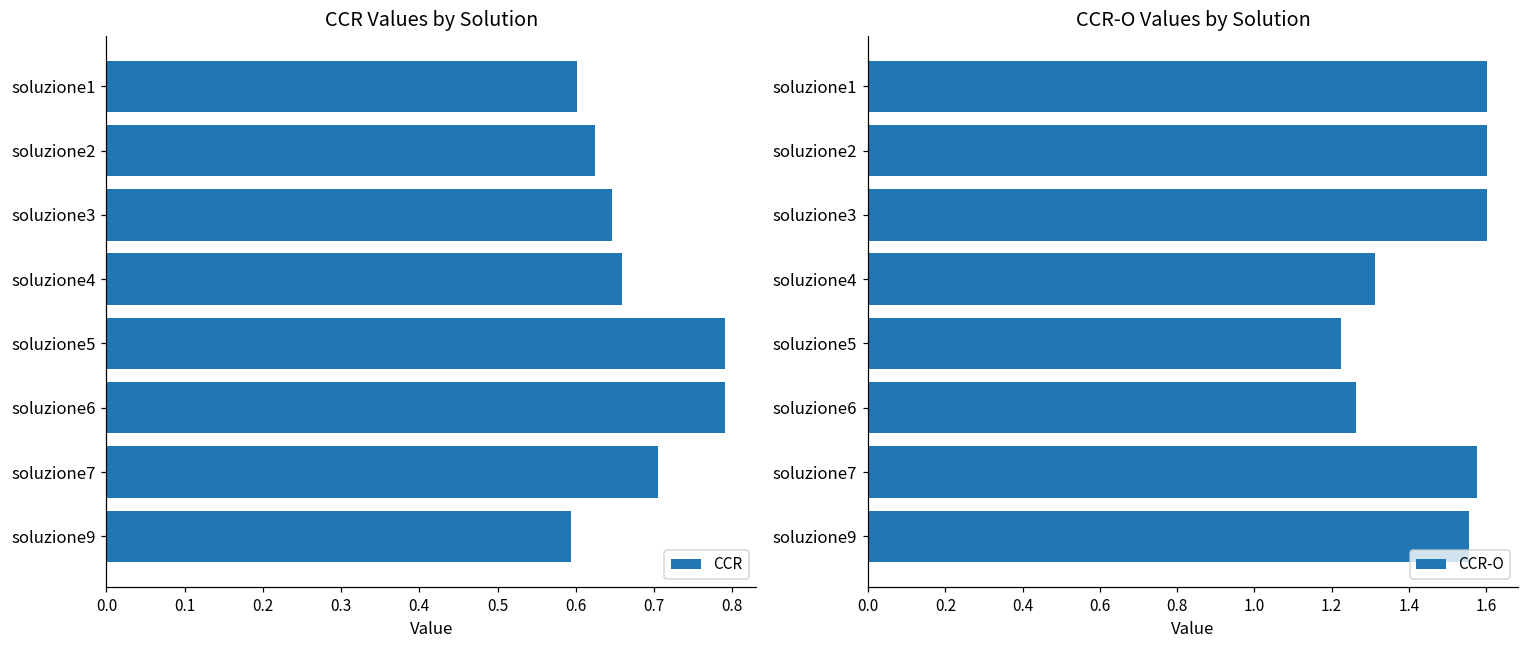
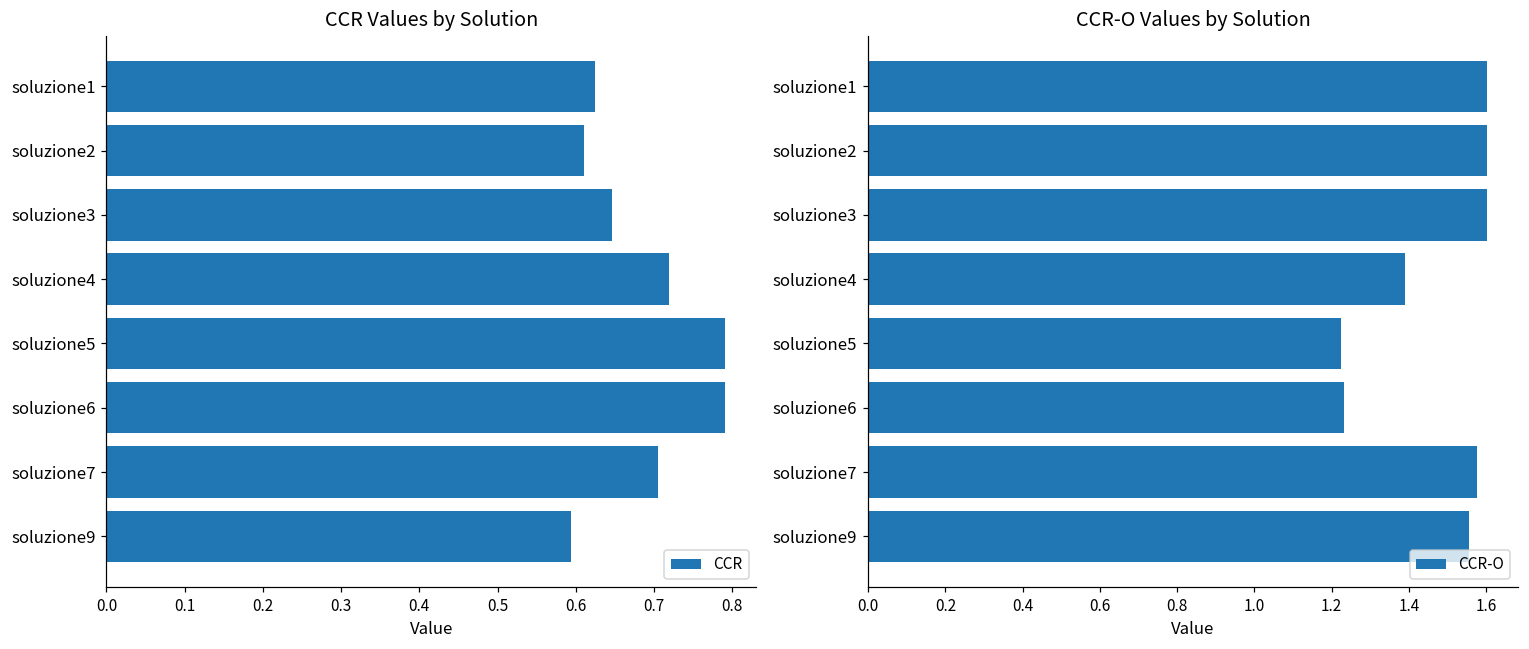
CCR Values by Solution, soluzione1: 0.60 -> 0.62
CCR Values by Solution, soluzione2: 0.62 -> 0.61
CCR Values by Solution, soluzione4: 0.66 -> 0.72
CCR-O Values by Solution, soluzione4: 1.31 -> 1.39
CCR-O Values by Solution, soluzione6: 1.26 -> 1.23
